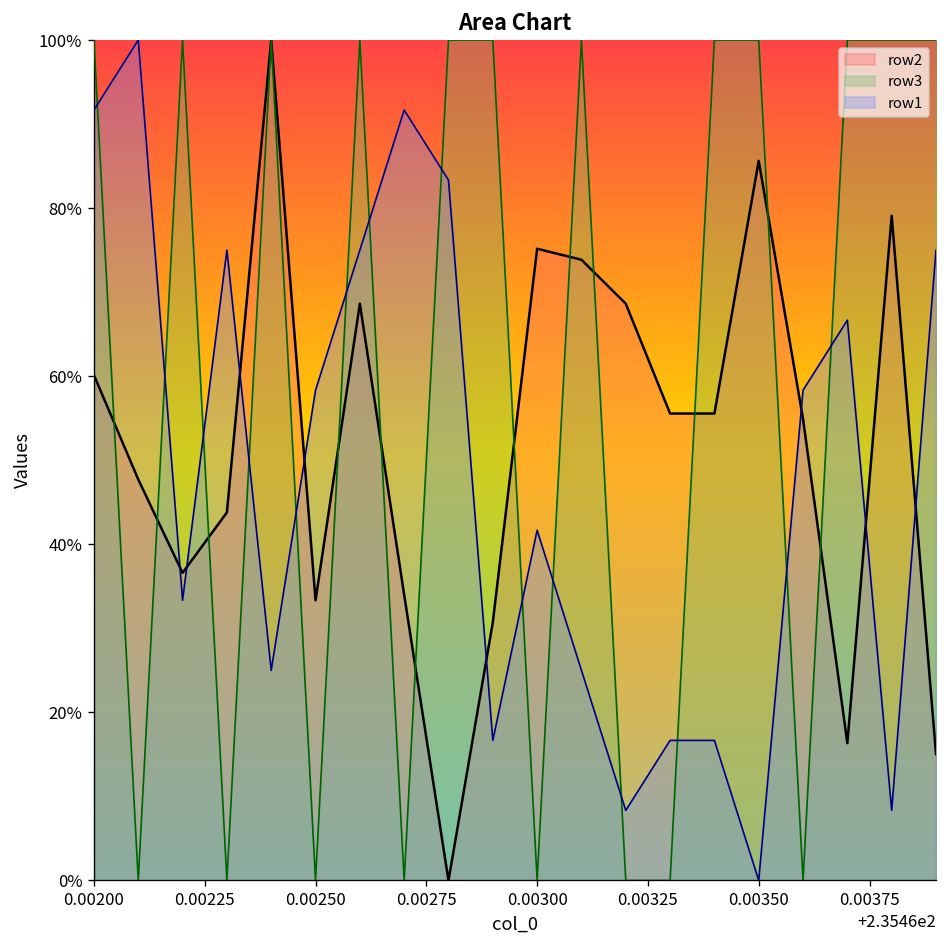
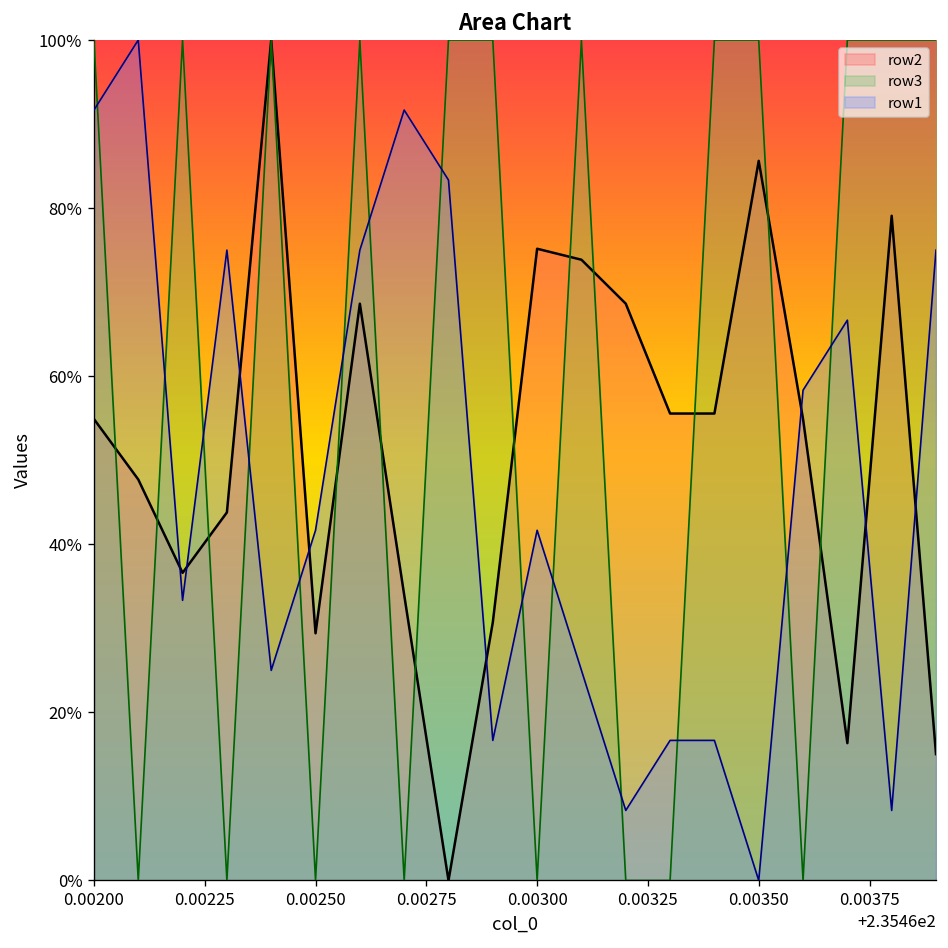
row2, 0.00200: 60% -> 55%
row2, 0.00250: 33% -> 29%
row1, 0.00250: 58% -> 42%
